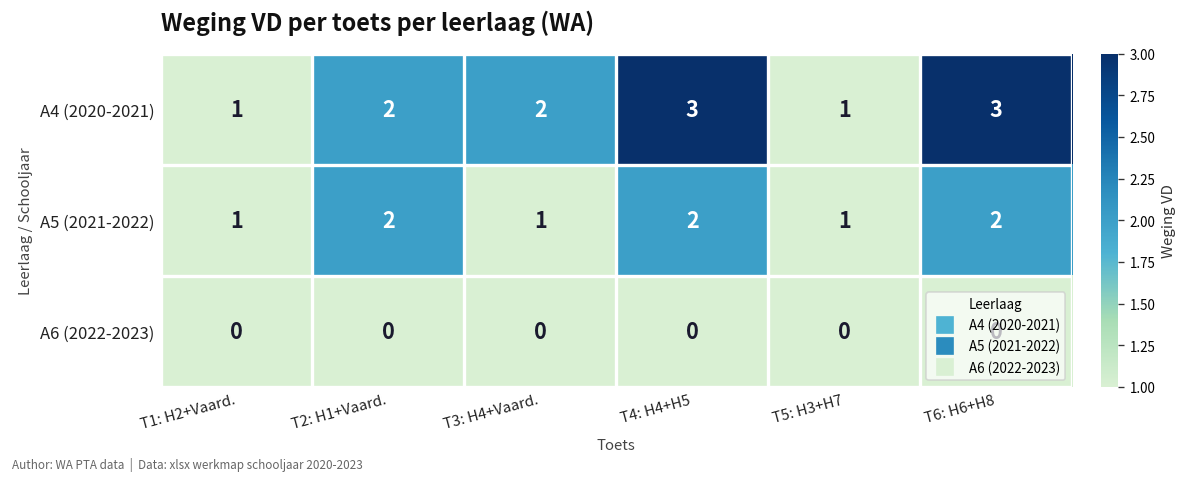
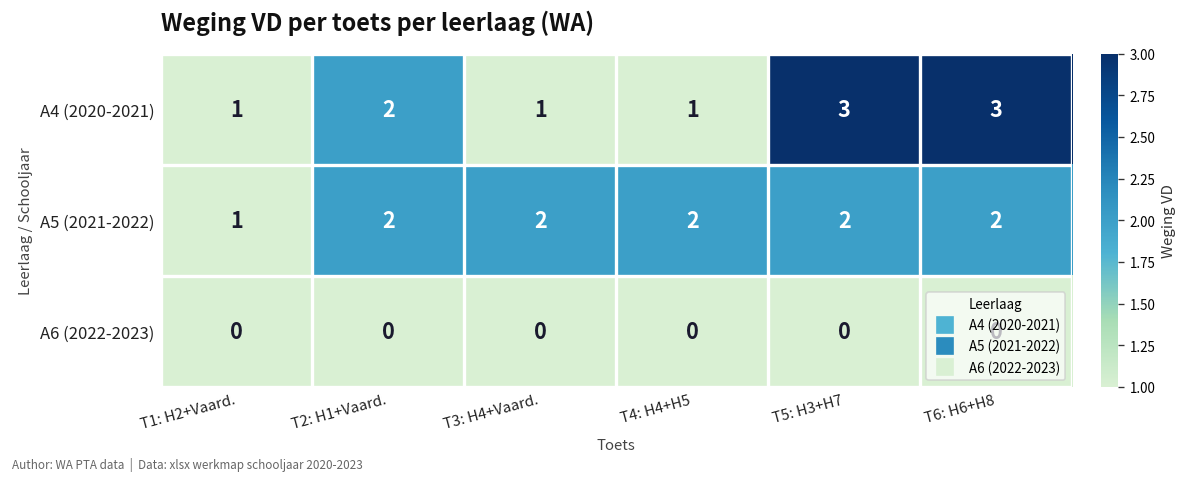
A4 (2020-2021), T3: H4+Vaard.: 2 -> 1
A4 (2020-2021), T4: H4+H5: 3 -> 1
A4 (2020-2021), T5: H3+H7: 1 -> 3
A5 (2021-2022), T3: H4+Vaard.: 1 -> 2
A5 (2021-2022), T5: H3+H7: 1 -> 2
